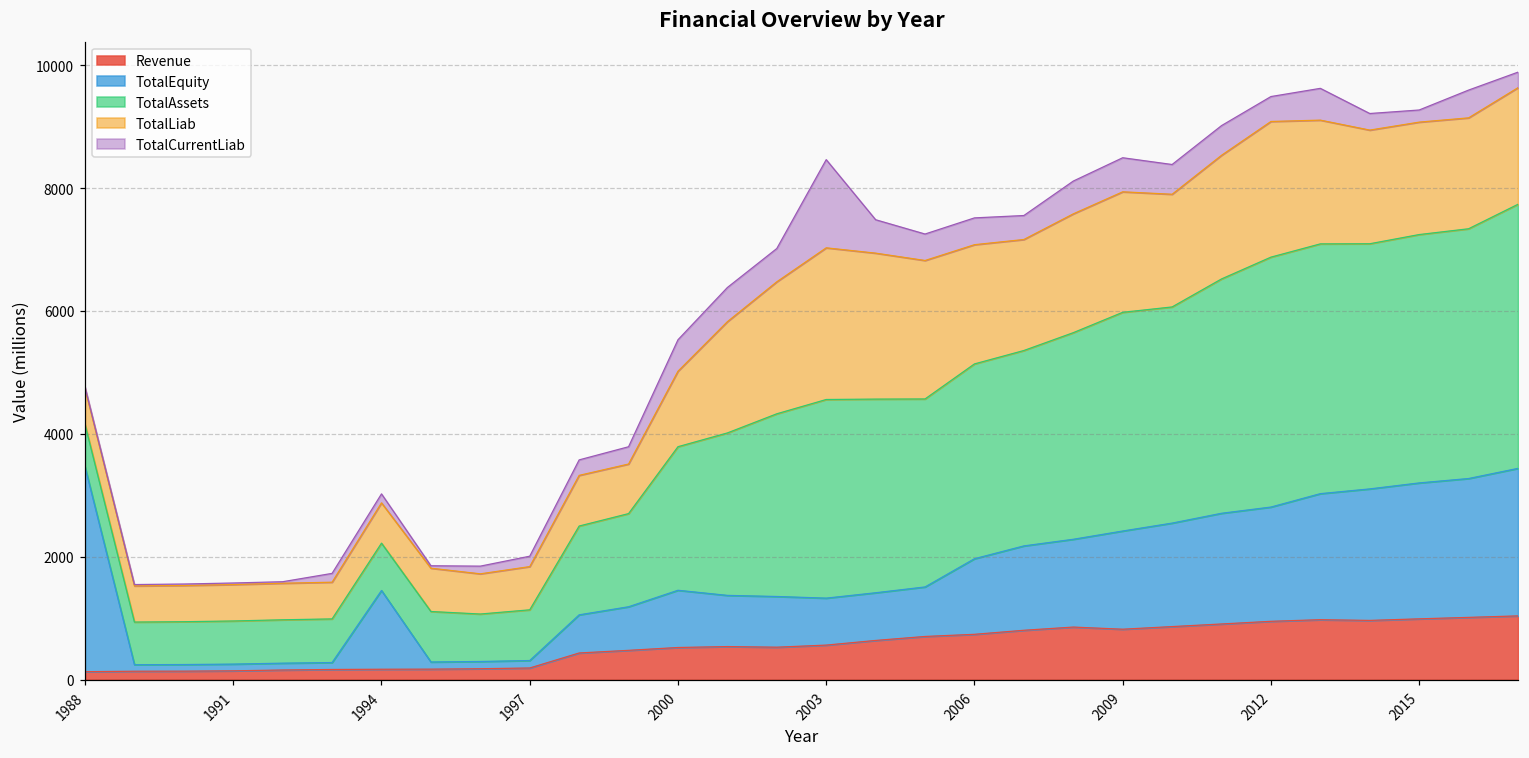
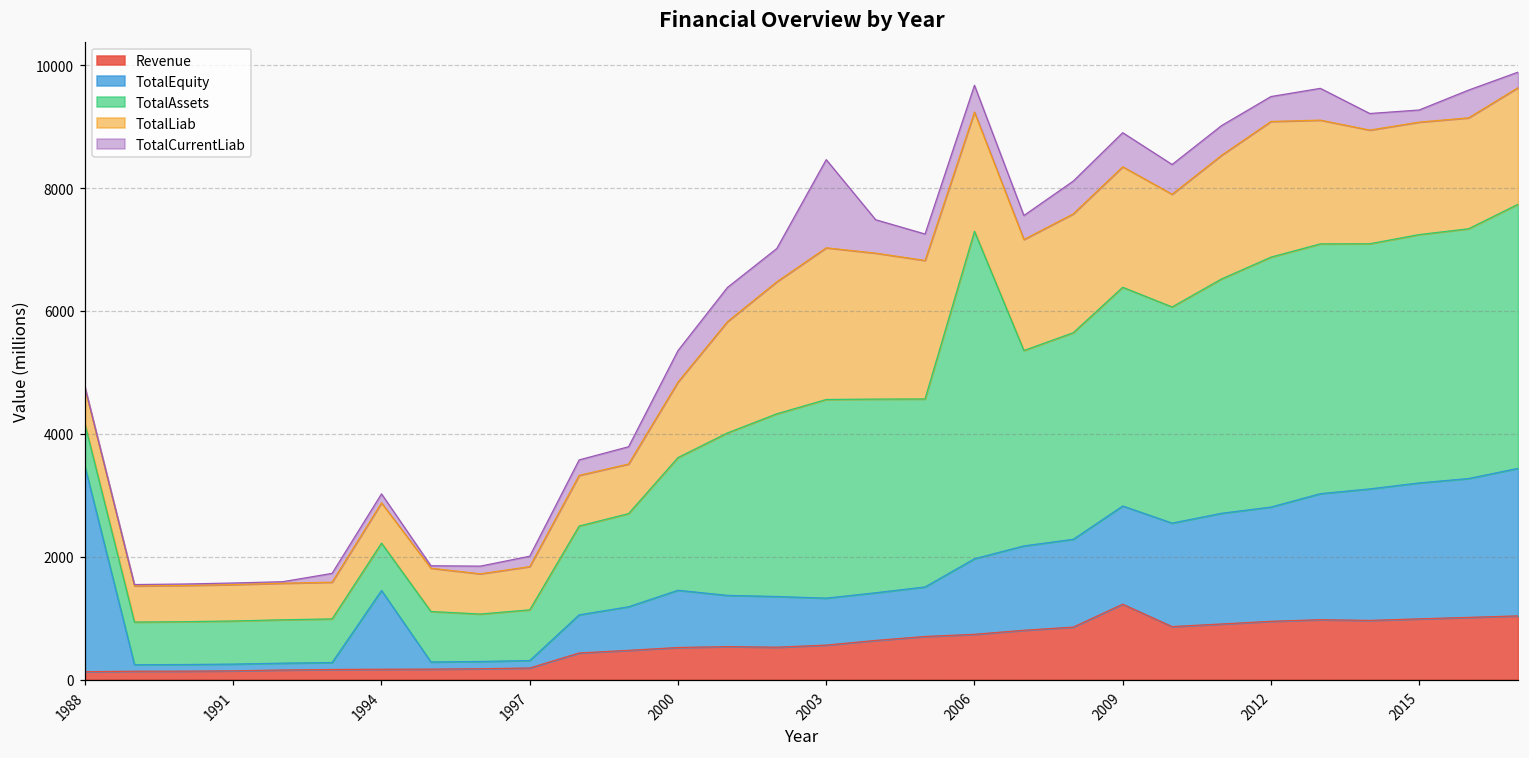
TotalAssets, 2000: 2300 -> 2200
TotalAssets, 2006: 3200 -> 5300
Revenue, 2009: 800 -> 1200
